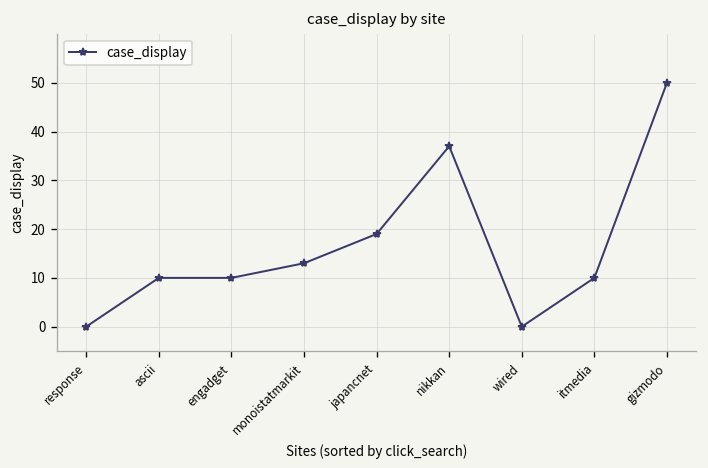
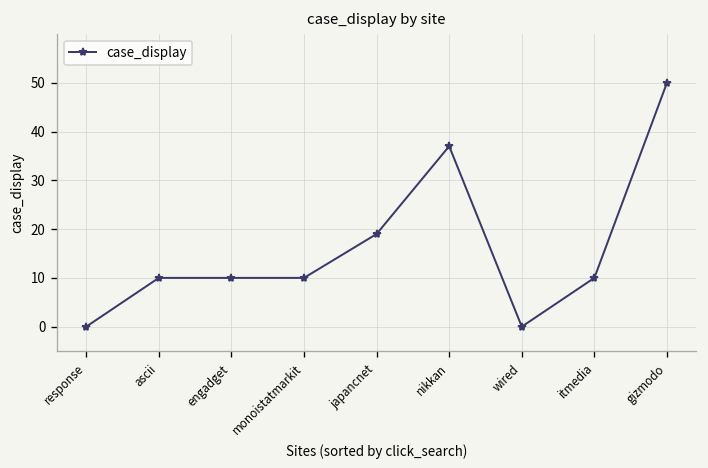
monoistatmarkit: 13 -> 10
